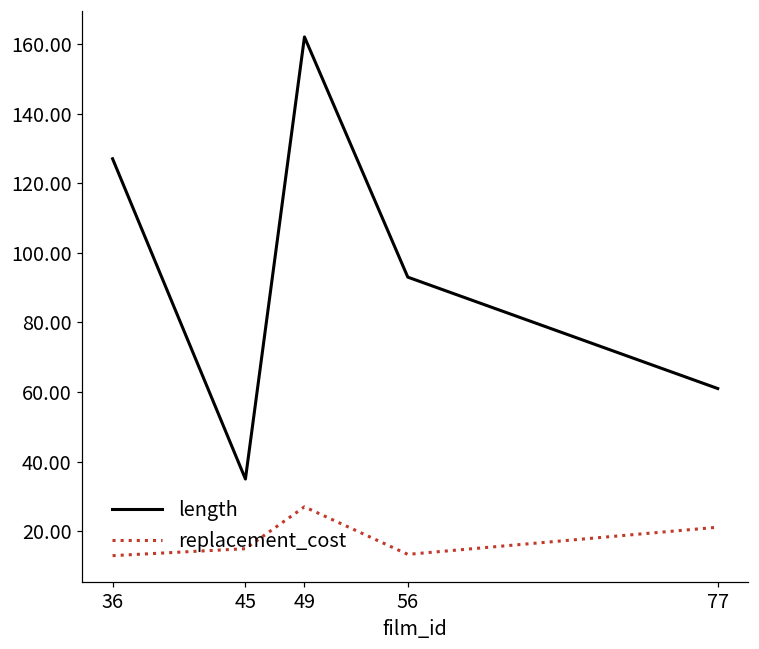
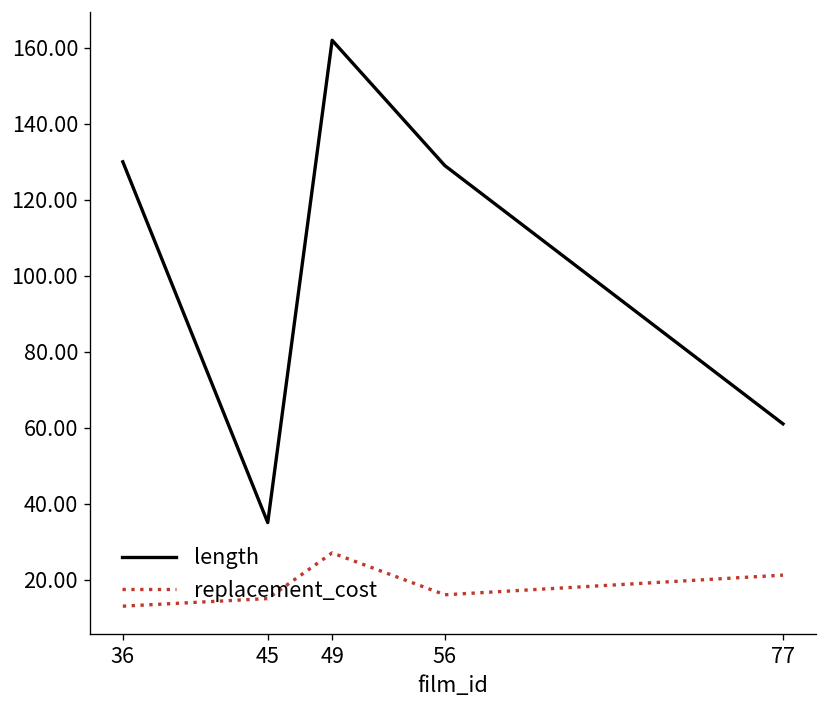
length, 36: 127 -> 130
length, 56: 93 -> 129
replacement_cost, 56: 13 -> 16
